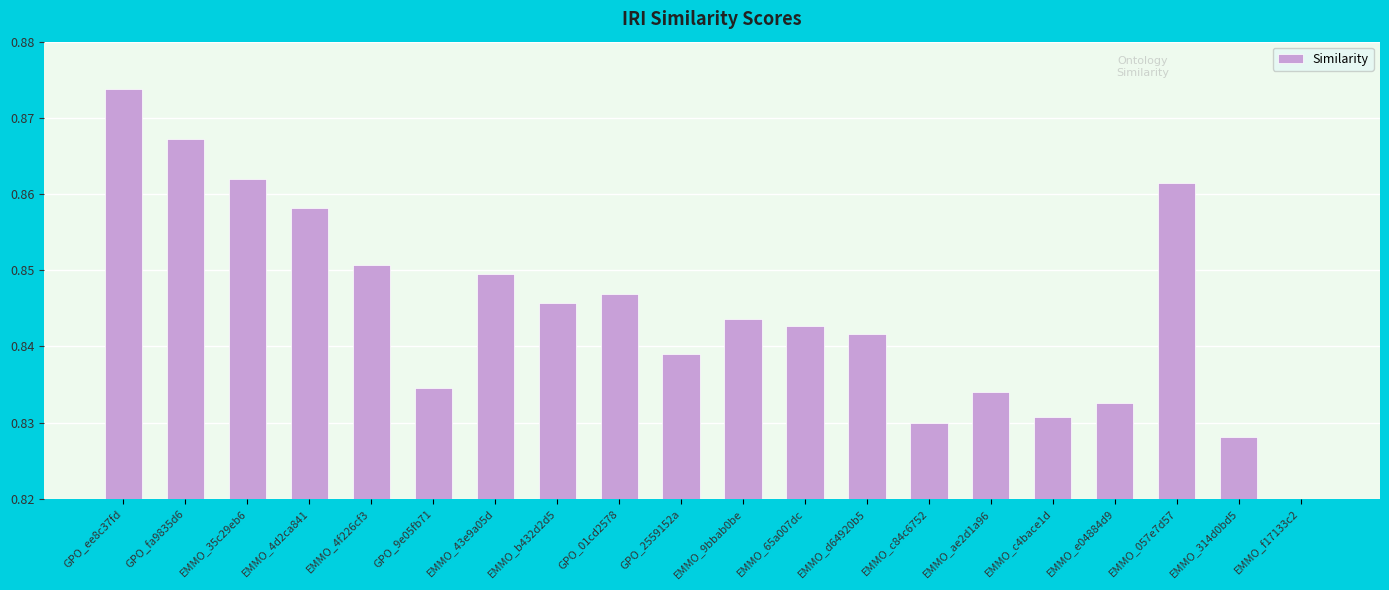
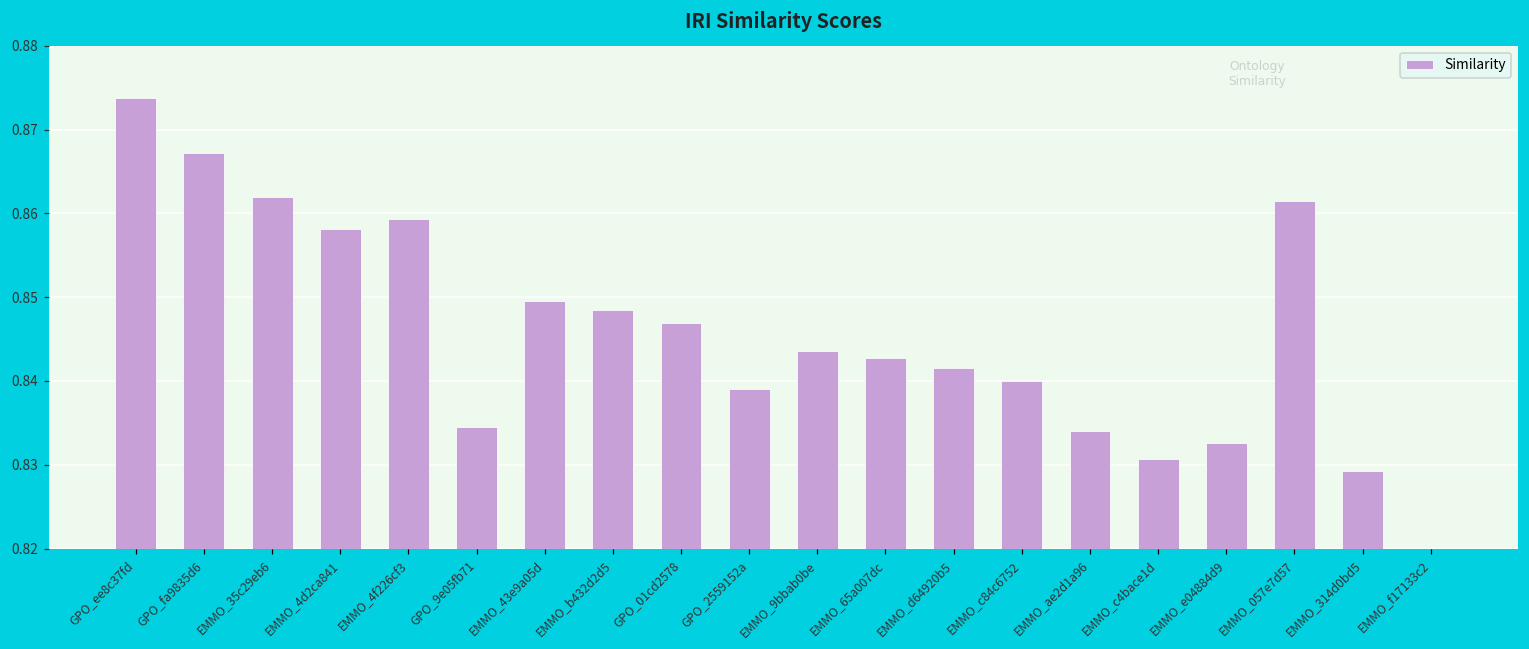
EMMO_4f226cf3: 0.851 -> 0.859
EMMO_b432d2d5: 0.846 -> 0.849
EMMO_c84c6752: 0.83 -> 0.84
EMMO_314d0bd5: 0.828 -> 0.829
